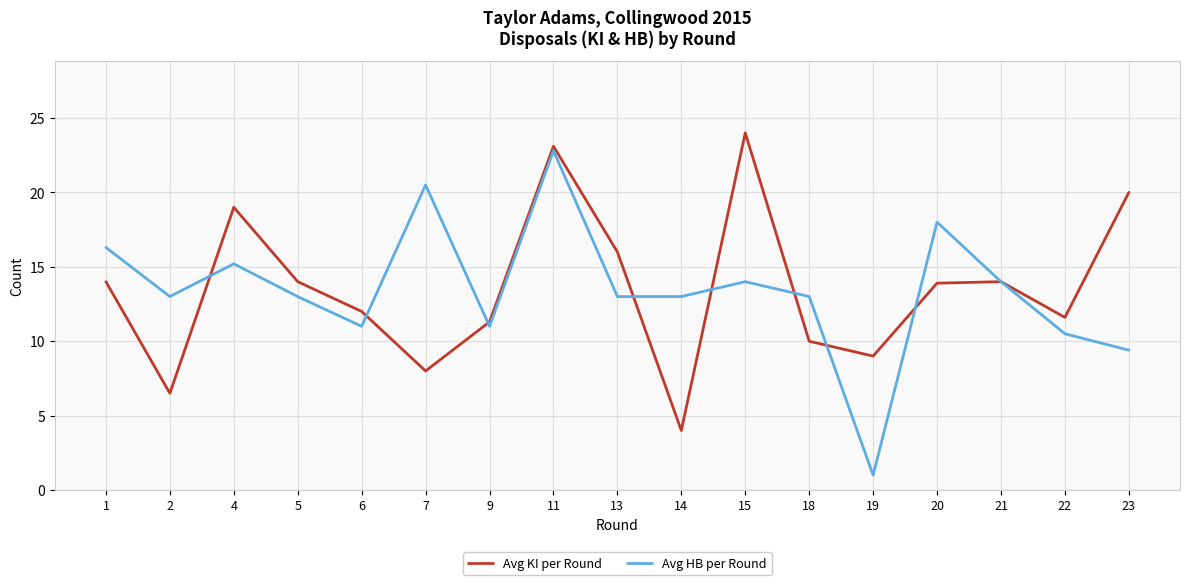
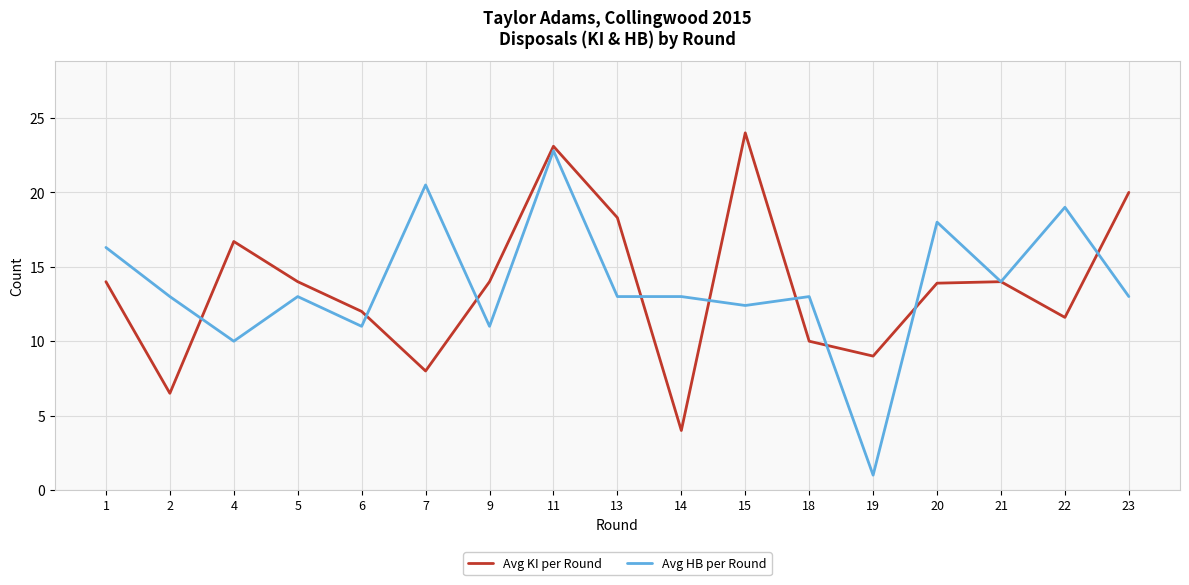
Avg KI per Round, 4: 19.0 -> 16.7
Avg HB per Round, 4: 15.2 -> 10.0
Avg KI per Round, 9: 11.3 -> 14.0
Avg KI per Round, 13: 16.0 -> 18.3
Avg HB per Round, 15: 14.0 -> 12.4
Avg HB per Round, 22: 10.5 -> 19.0
Avg HB per Round, 23: 9.4 -> 13.0
